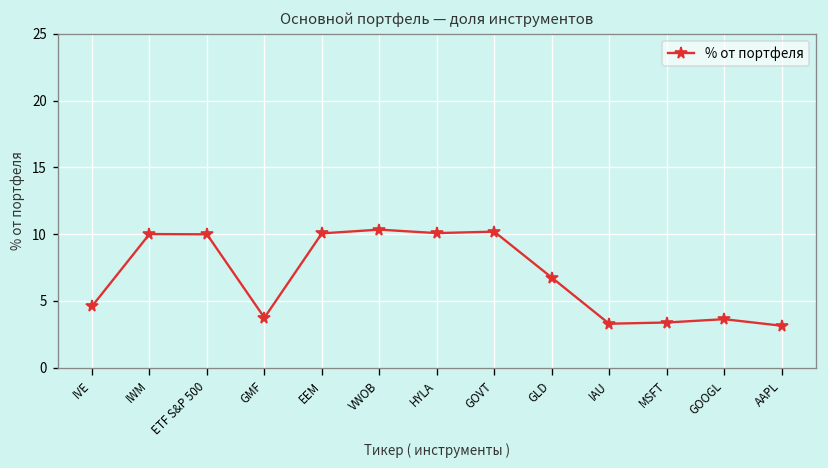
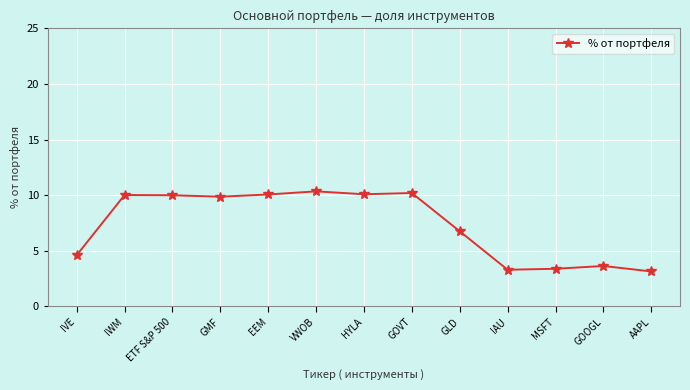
GMF: 3.7 -> 9.9
